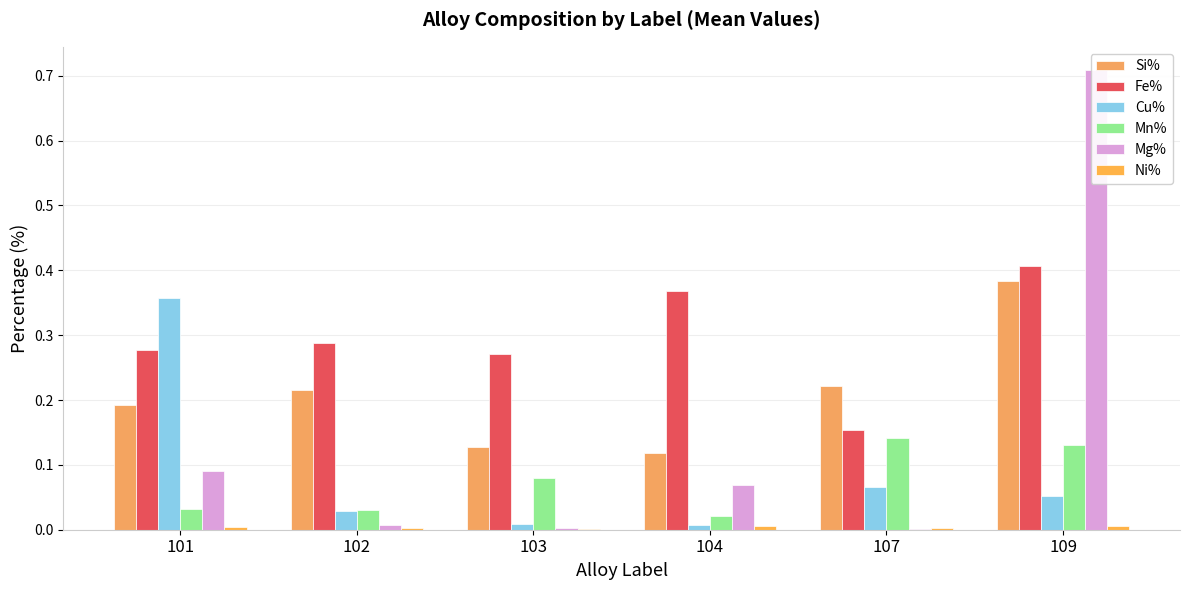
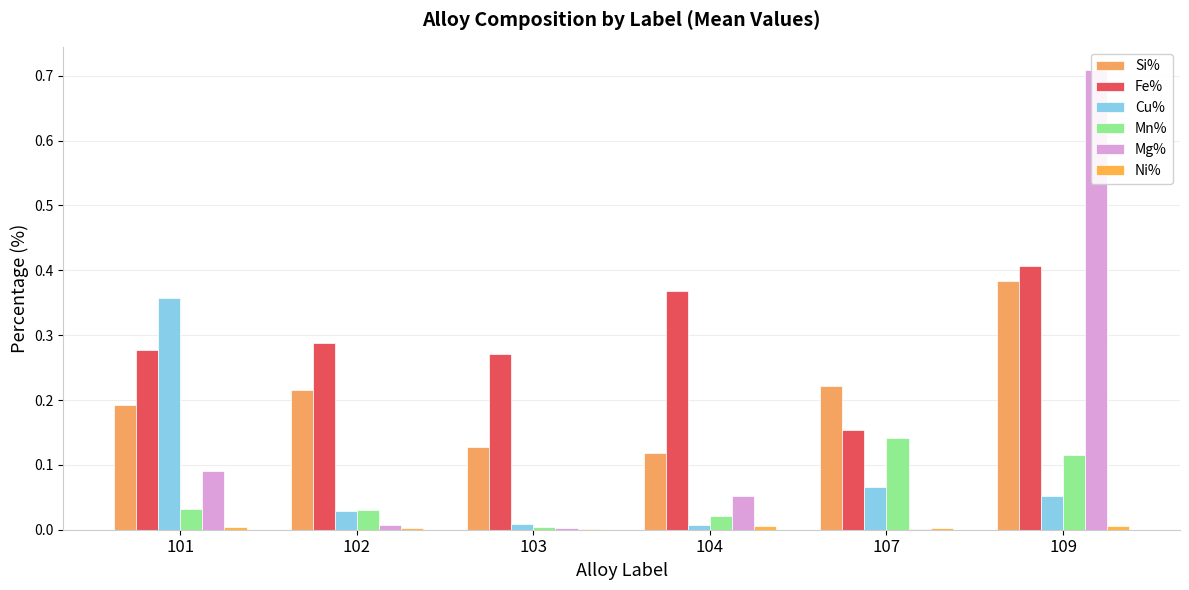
Mn%, 103: 0.08 -> 0.00
Mg%, 104: 0.07 -> 0.05
Mn%, 109: 0.13 -> 0.11
